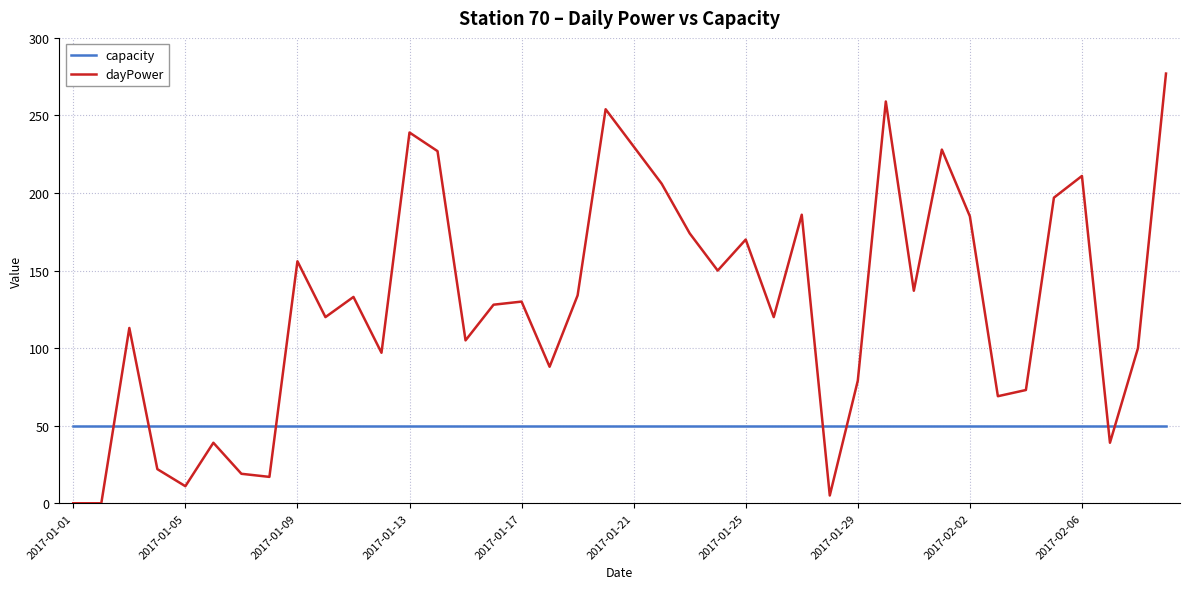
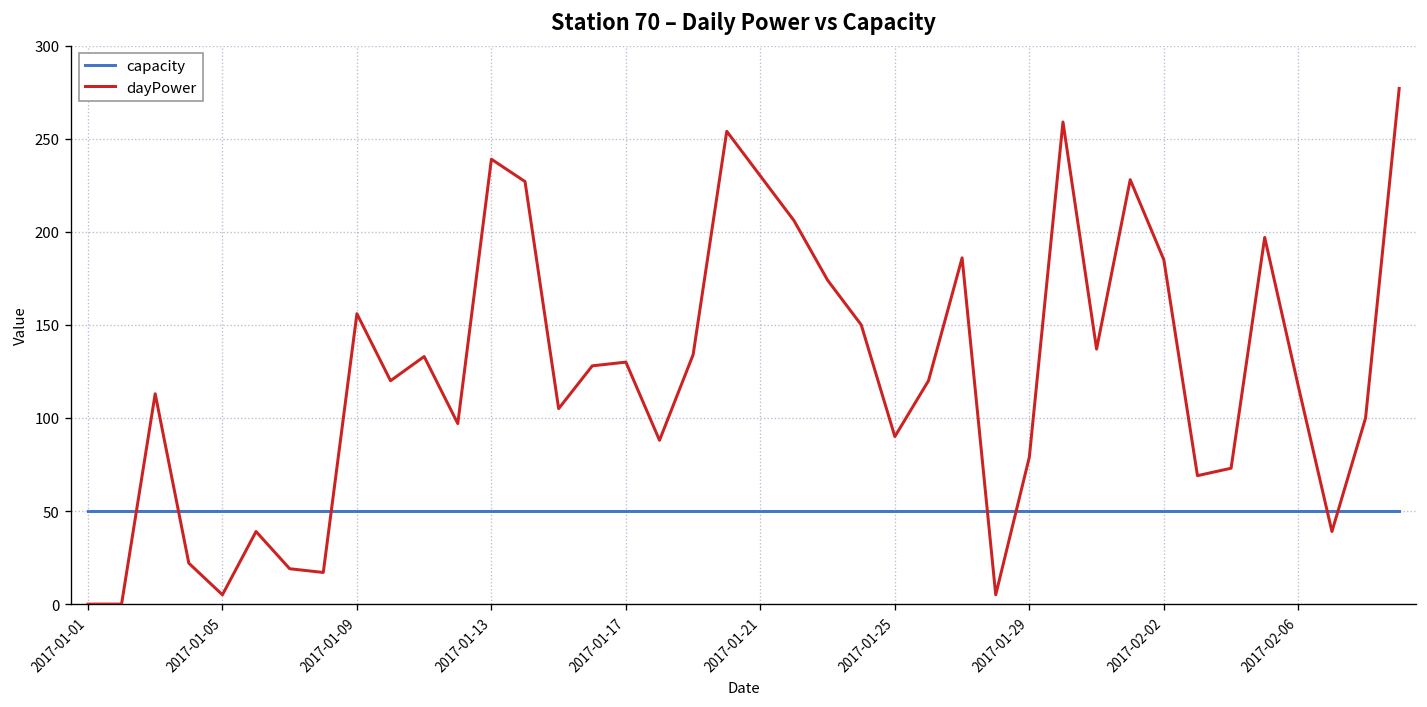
dayPower, 2017-01-05: 11 -> 5
dayPower, 2017-01-25: 170 -> 90
dayPower, 2017-02-06: 211 -> 117
